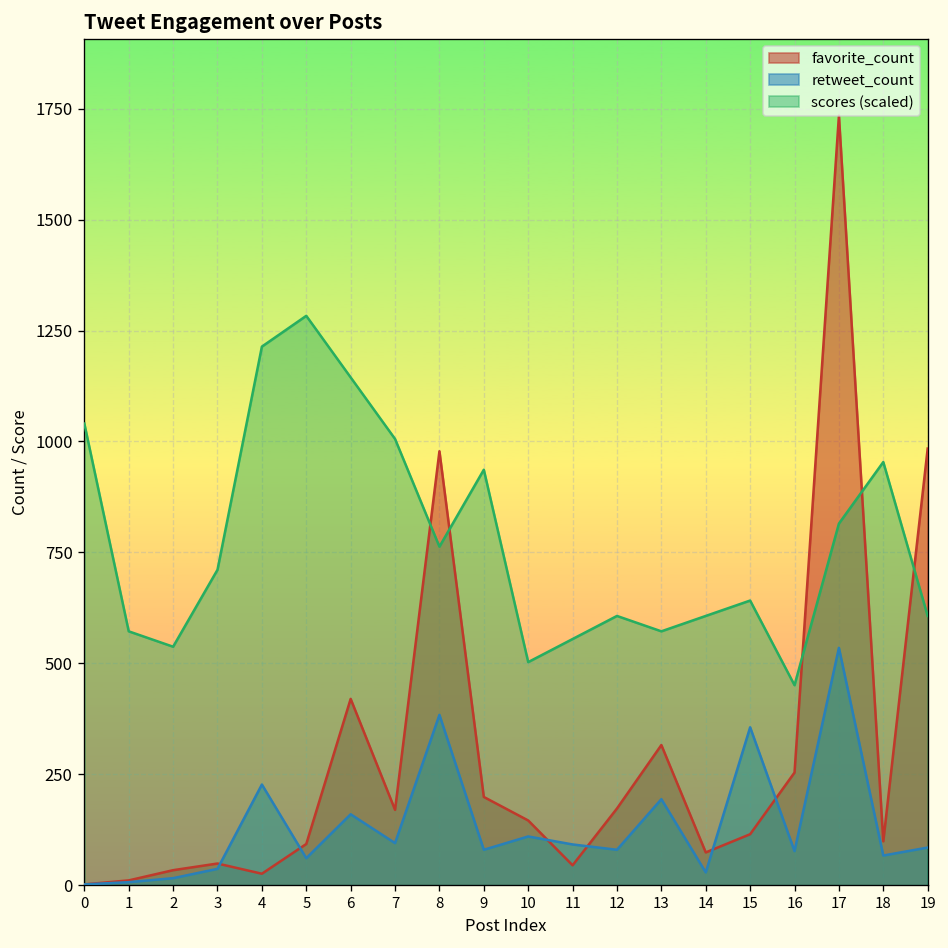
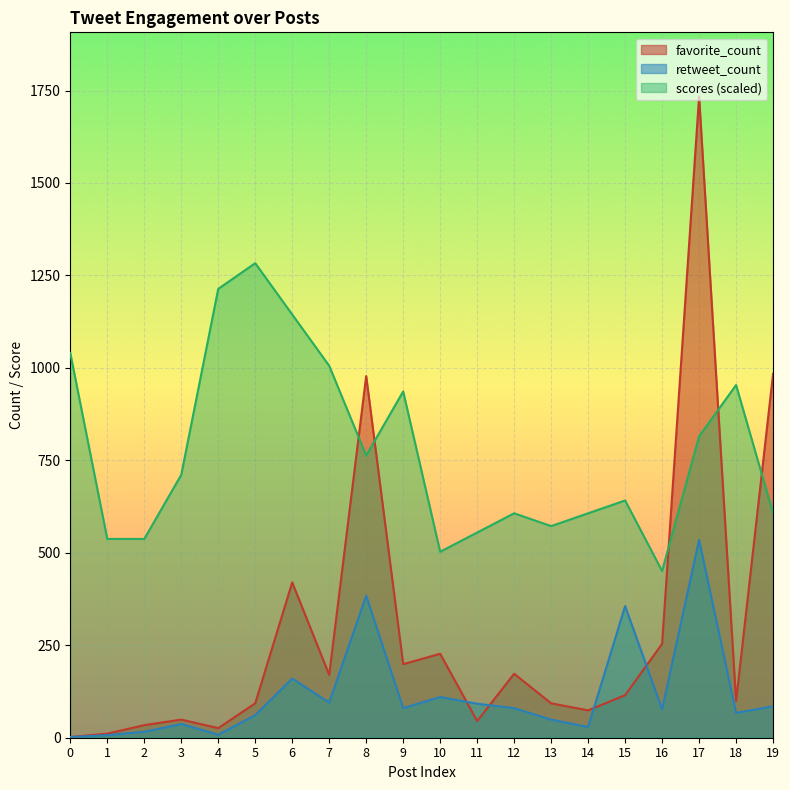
scores (scaled), 1: 570 -> 540
retweet_count, 4: 230 -> 10
favorite_count, 10: 150 -> 230
favorite_count, 13: 320 -> 90
retweet_count, 13: 190 -> 50
